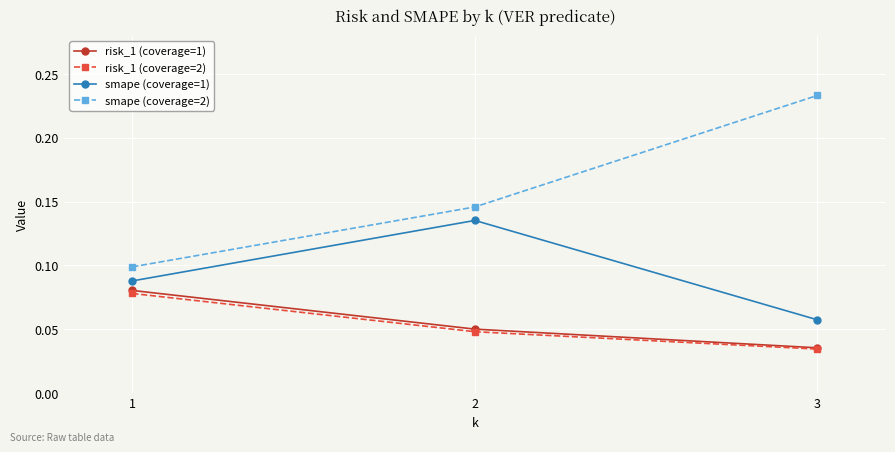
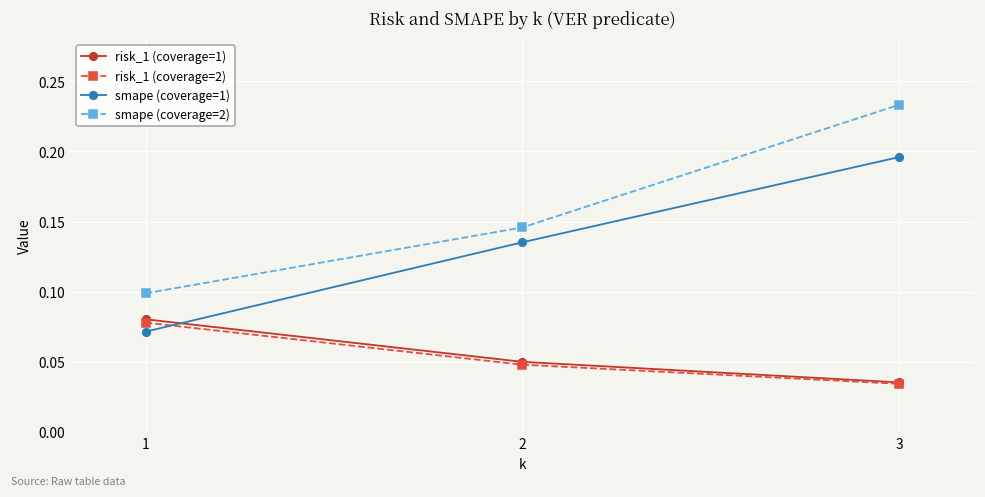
smape (coverage=1), 1: 0.088 -> 0.072
smape (coverage=1), 3: 0.057 -> 0.196
